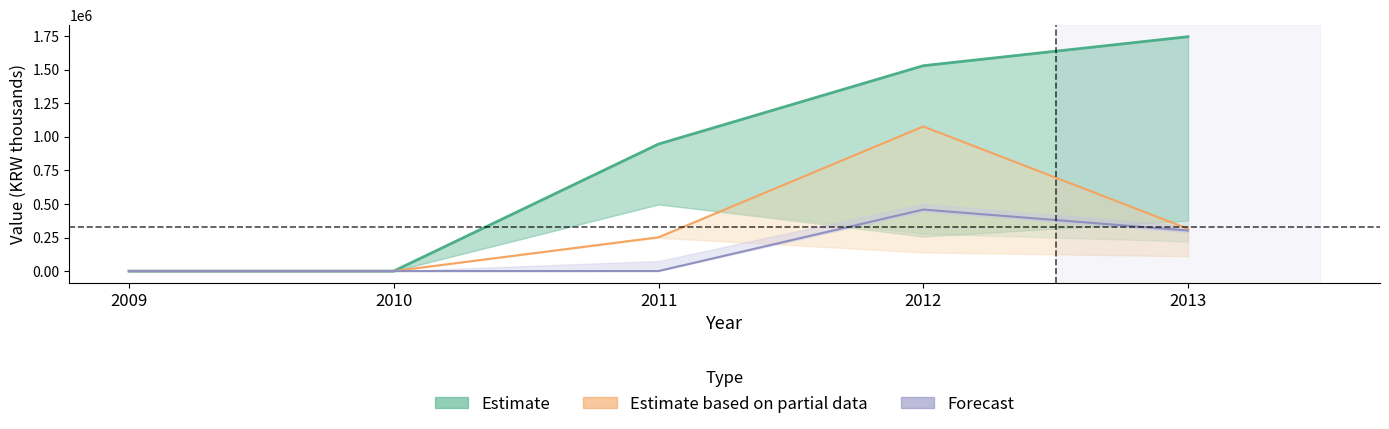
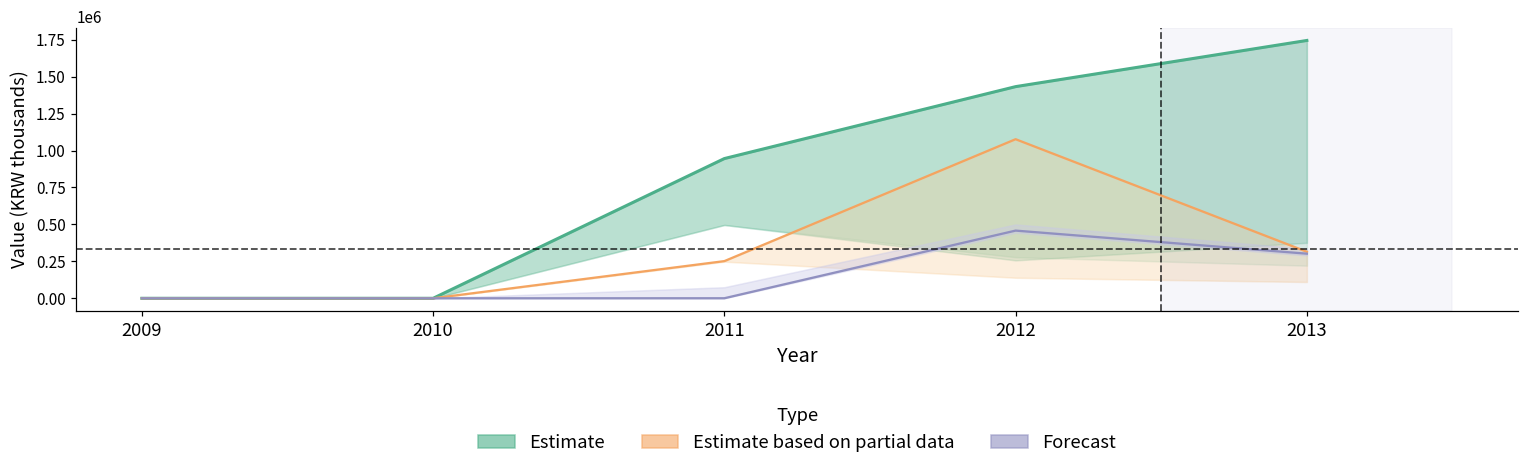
Estimate, 2012: 1530000 -> 1430000
